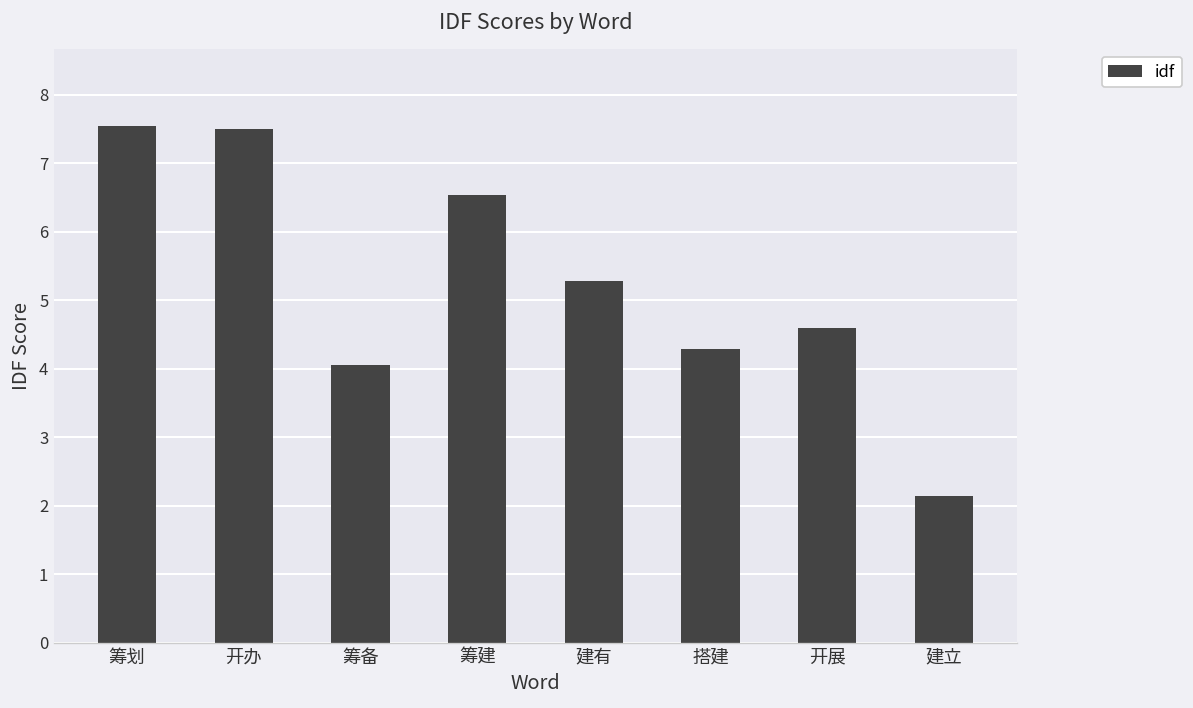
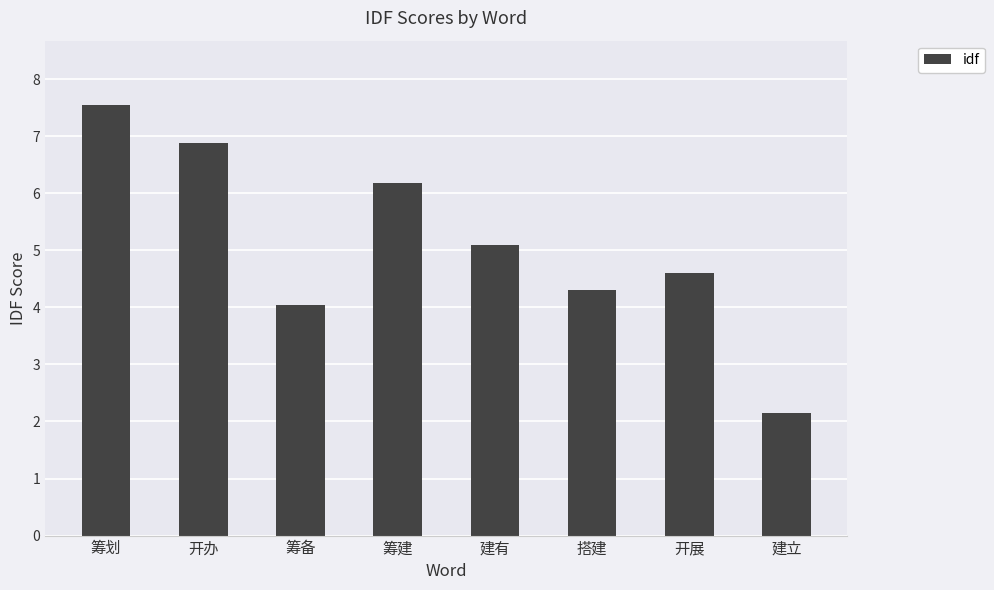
开办: 7.5 -> 6.9
筹建: 6.5 -> 6.2
建有: 5.3 -> 5.1
